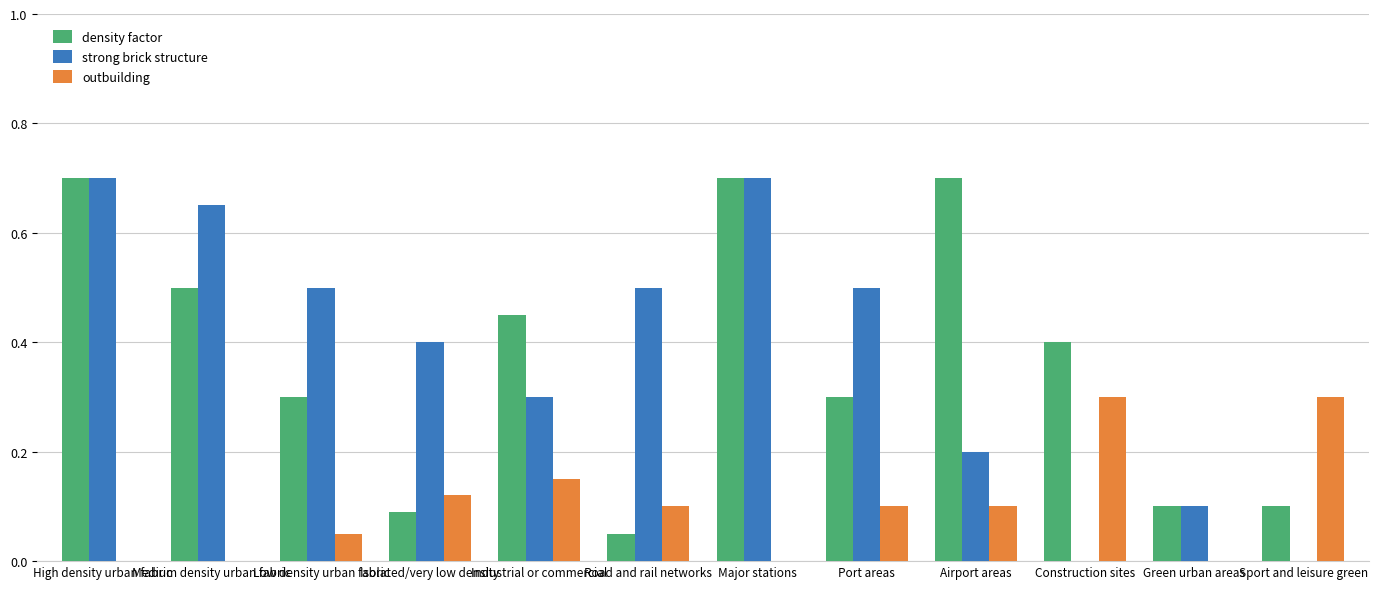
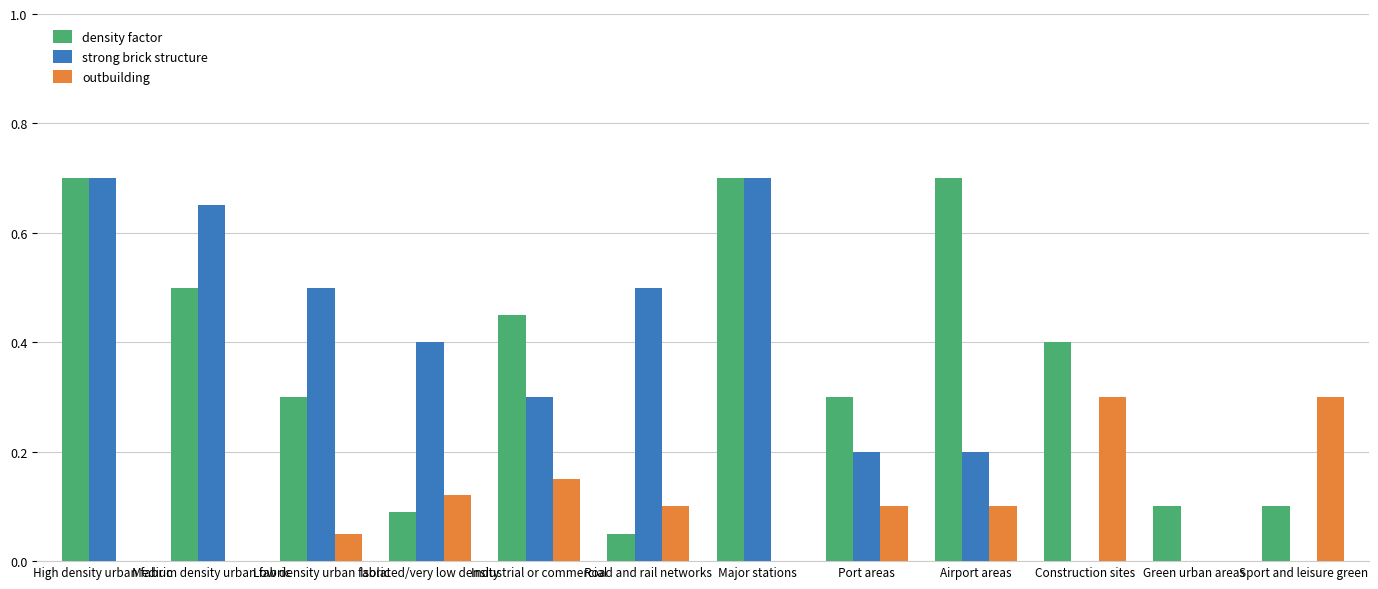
strong brick structure, Port areas: 0.5 -> 0.2
strong brick structure, Green urban areas: 0.1 -> 0.0
